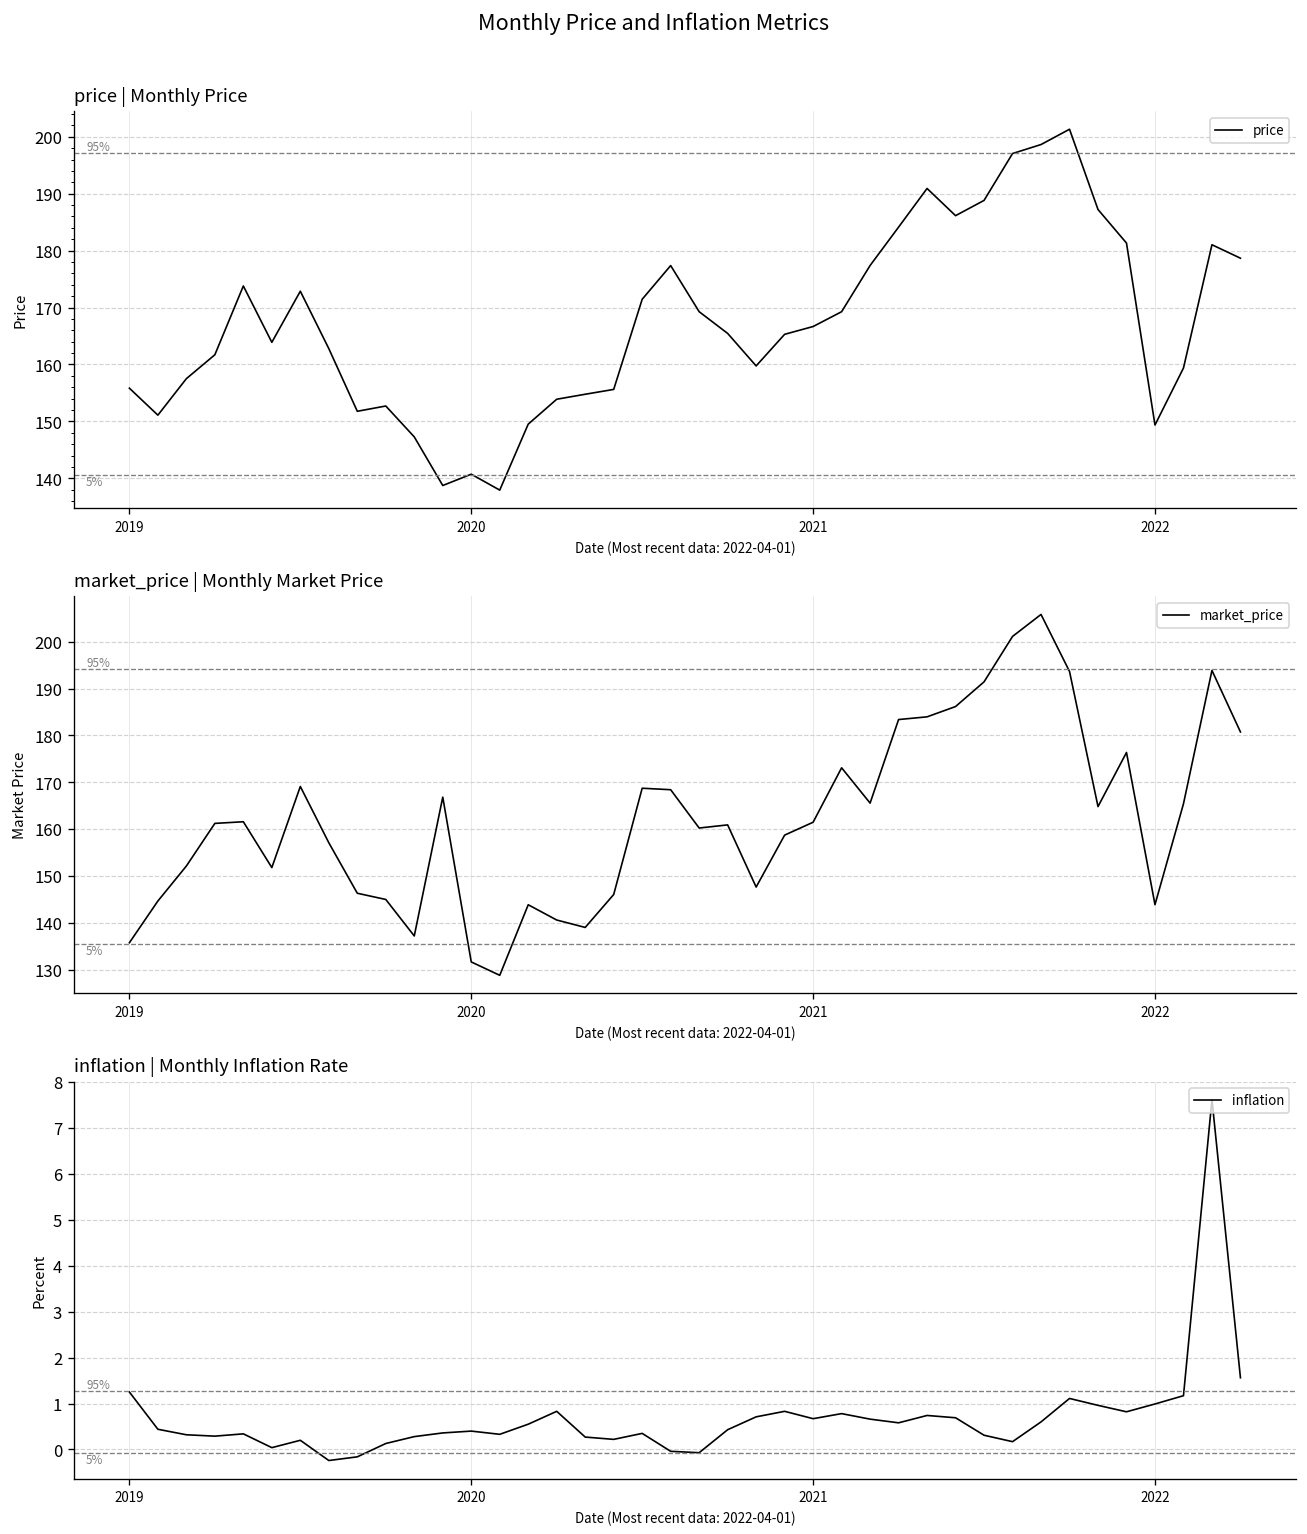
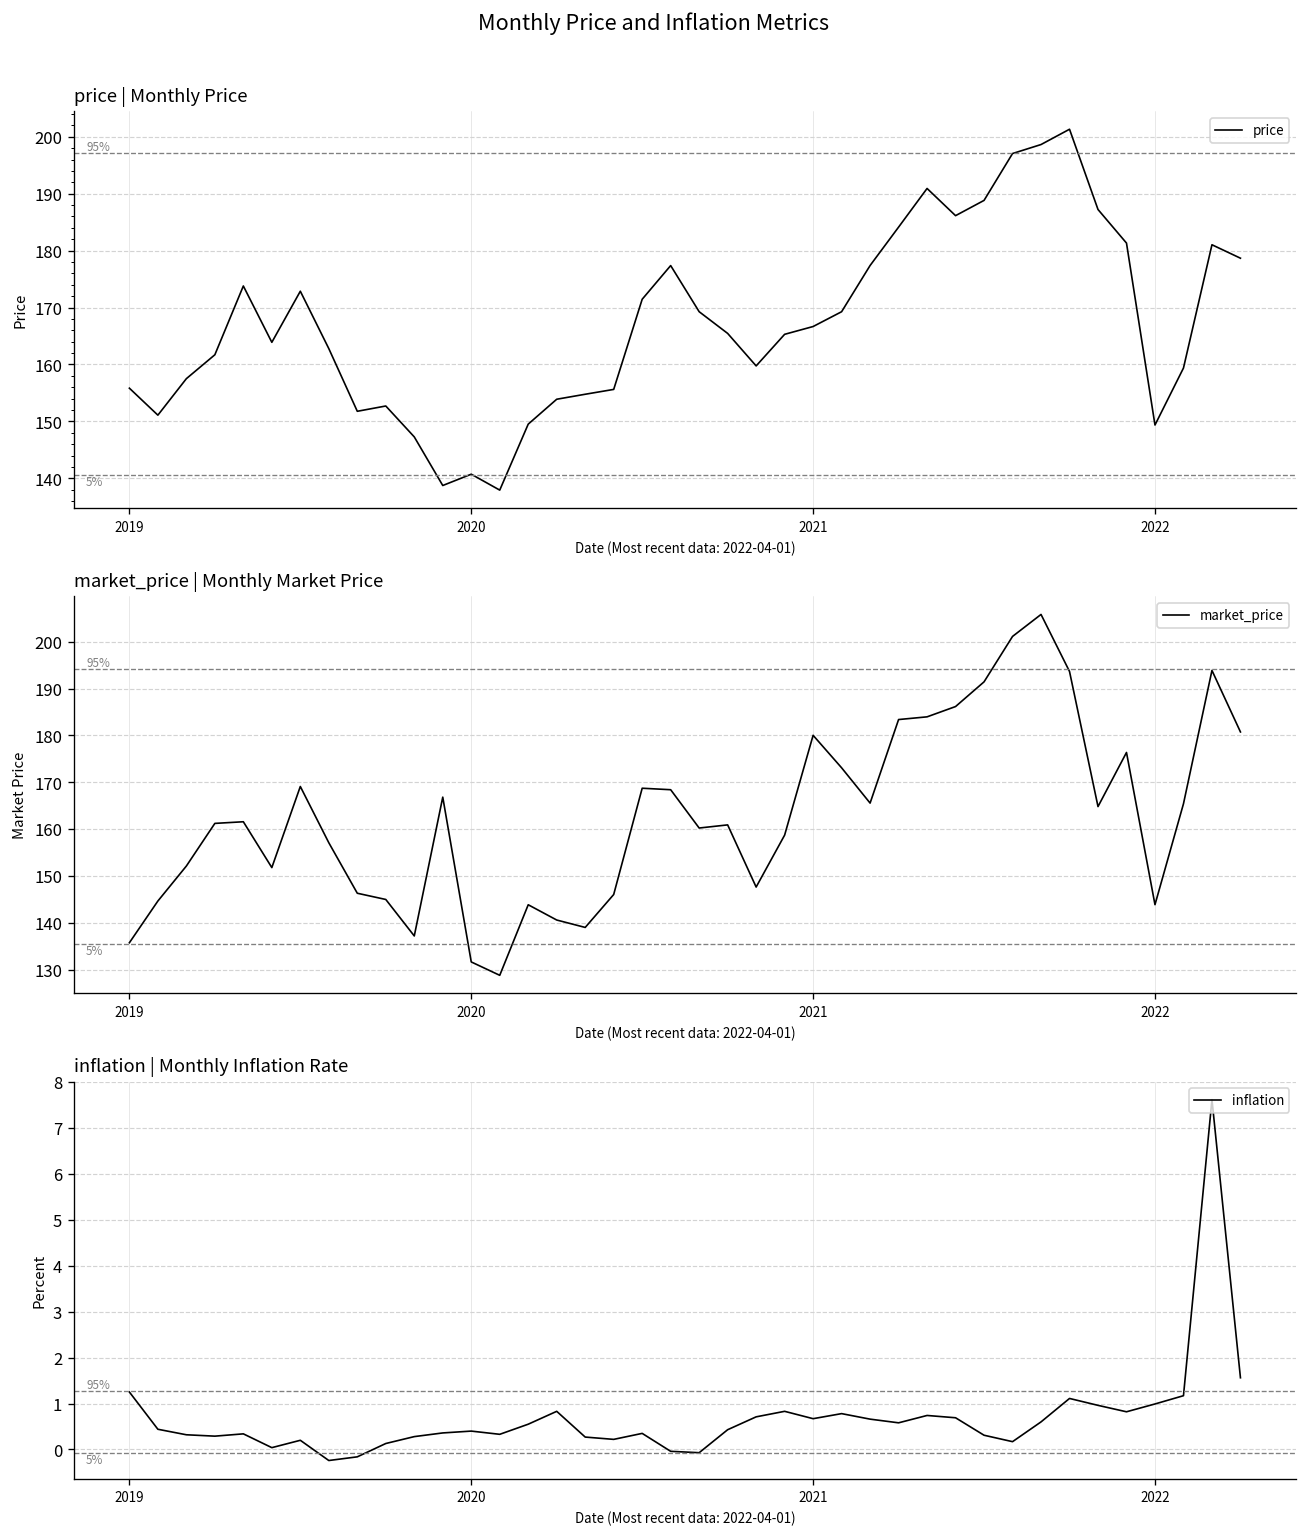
market_price | Monthly Market Price, 2021: 161 -> 180
